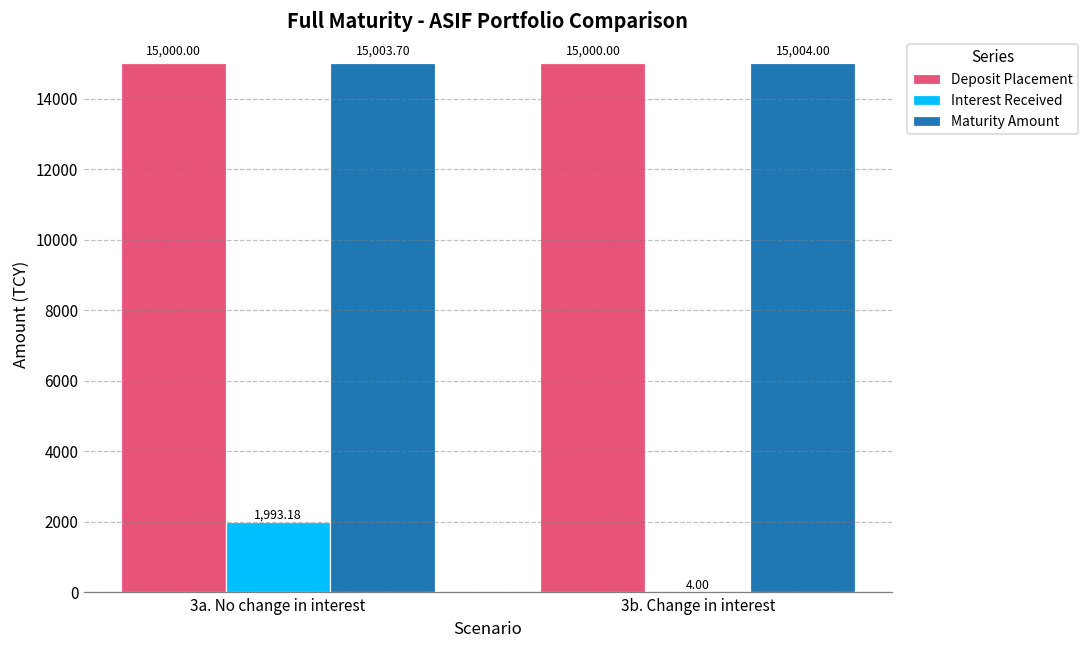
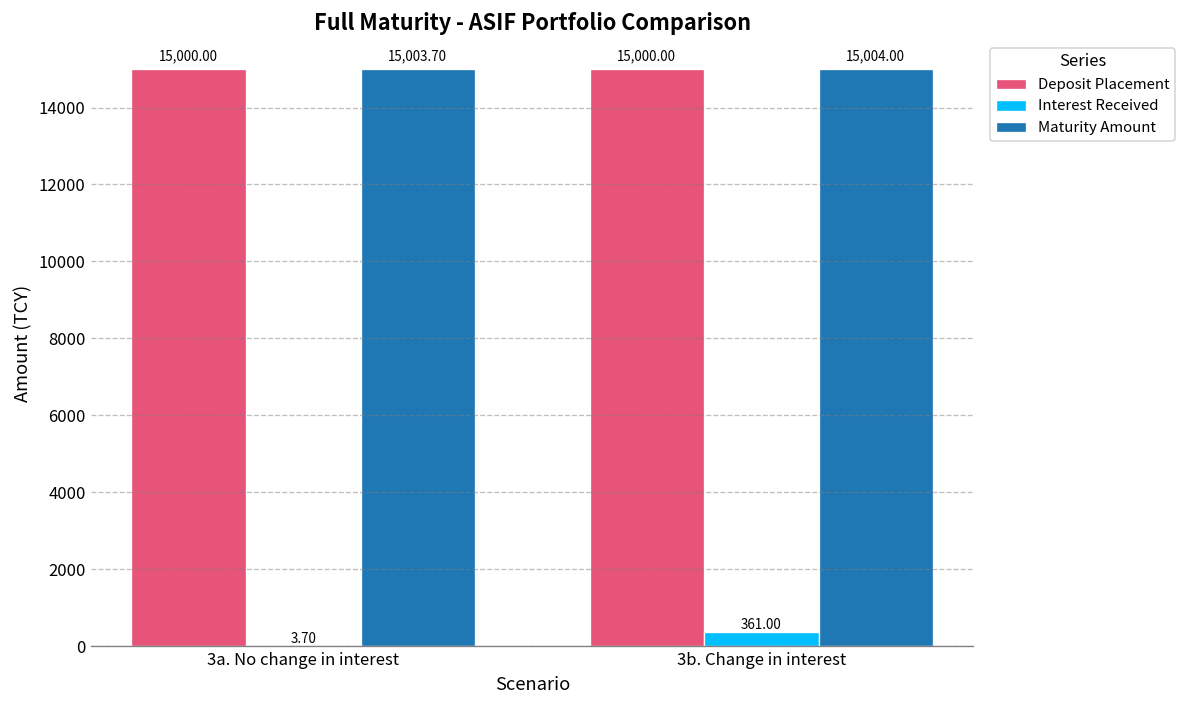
Interest Received, 3a. No change in interest: 1,993.18 -> 3.70
Interest Received, 3b. Change in interest: 4.00 -> 361.00
